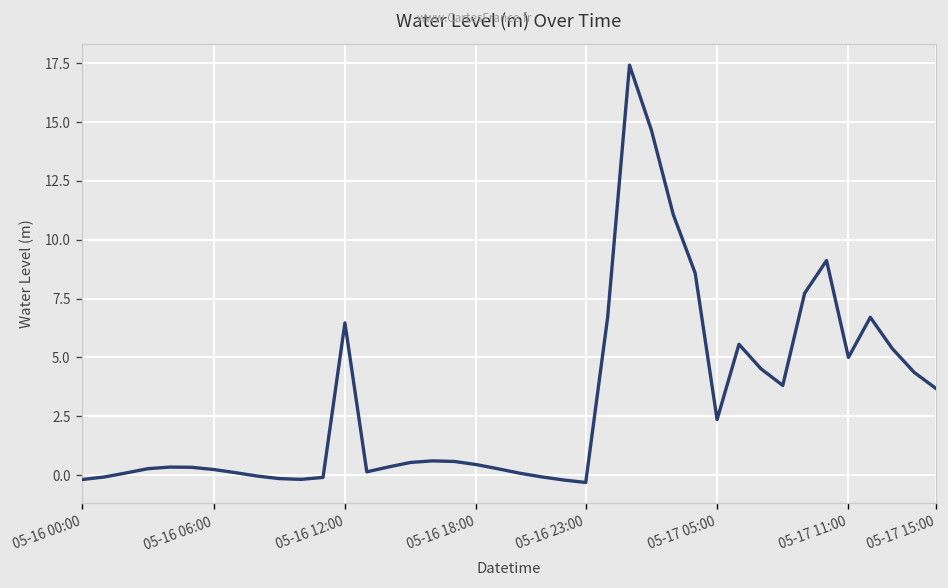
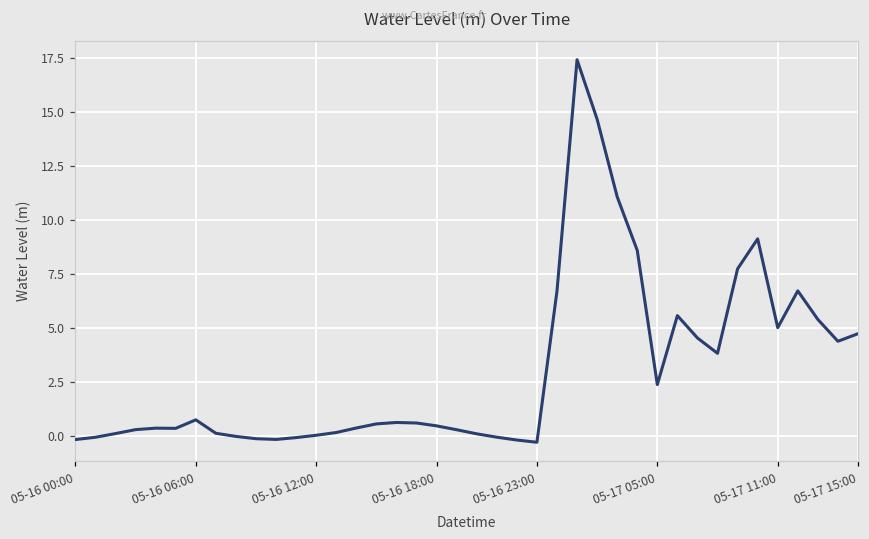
05-16 06:00: 0.2 -> 0.7
05-16 12:00: 6.5 -> 0.0
05-17 15:00: 3.7 -> 4.7
